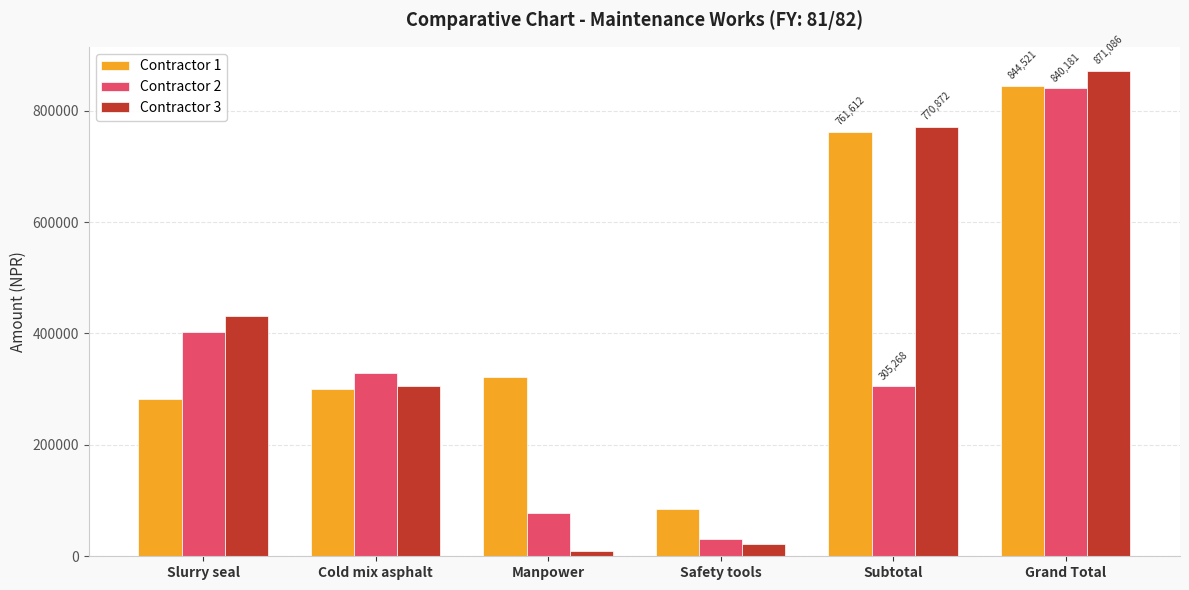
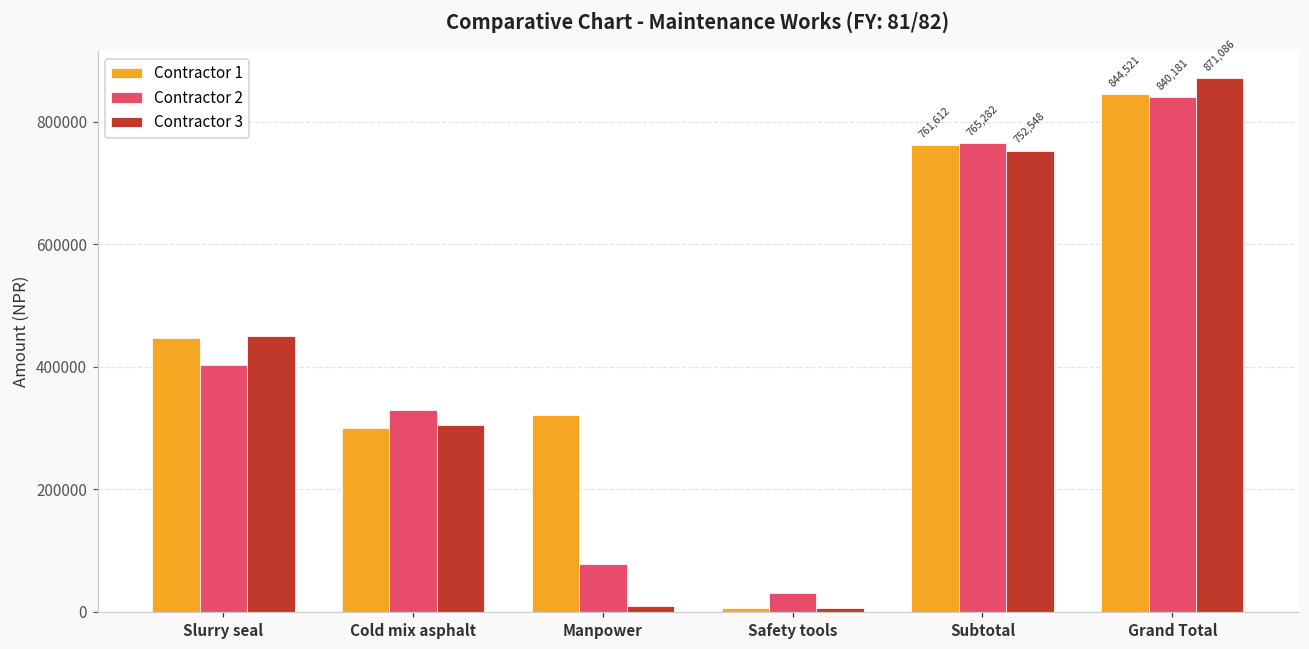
Contractor 1, Slurry seal: 280000 -> 450000
Contractor 3, Slurry seal: 430000 -> 450000
Contractor 1, Safety tools: 80000 -> 10000
Contractor 3, Safety tools: 20000 -> 10000
Contractor 2, Subtotal: 305,268 -> 765,282
Contractor 3, Subtotal: 770,872 -> 752,548
